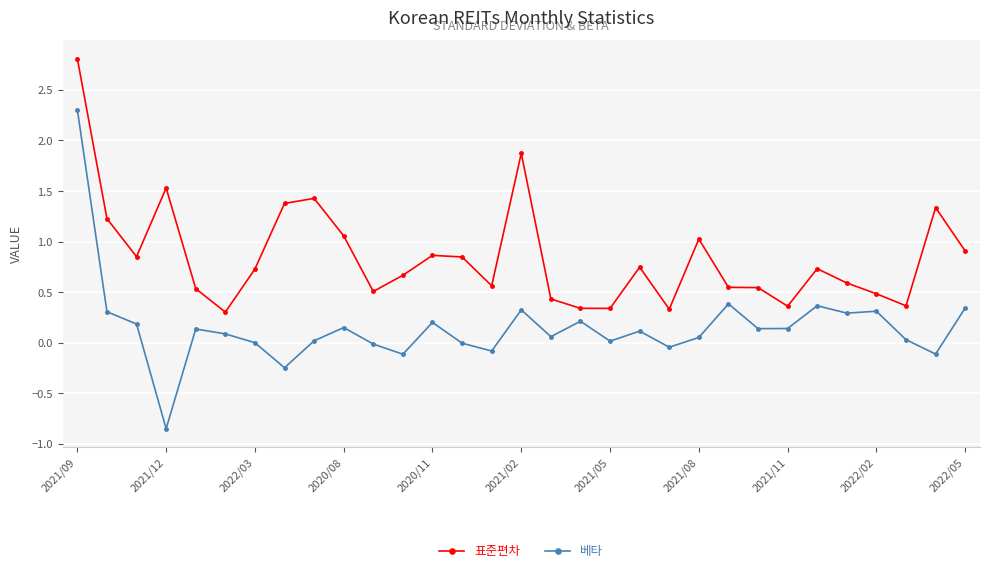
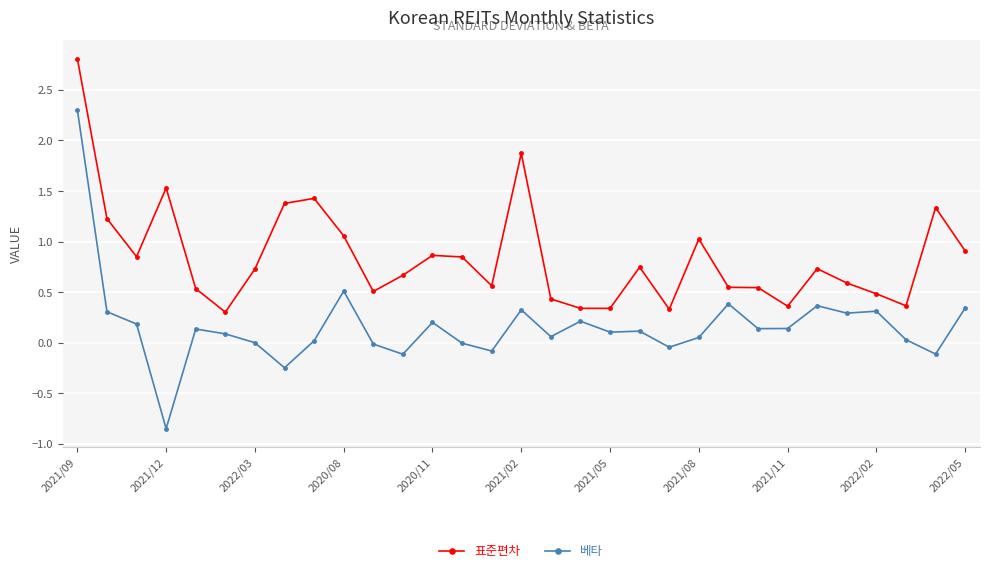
베타, 2020/08: 0.15 -> 0.51
베타, 2021/05: 0.02 -> 0.10
